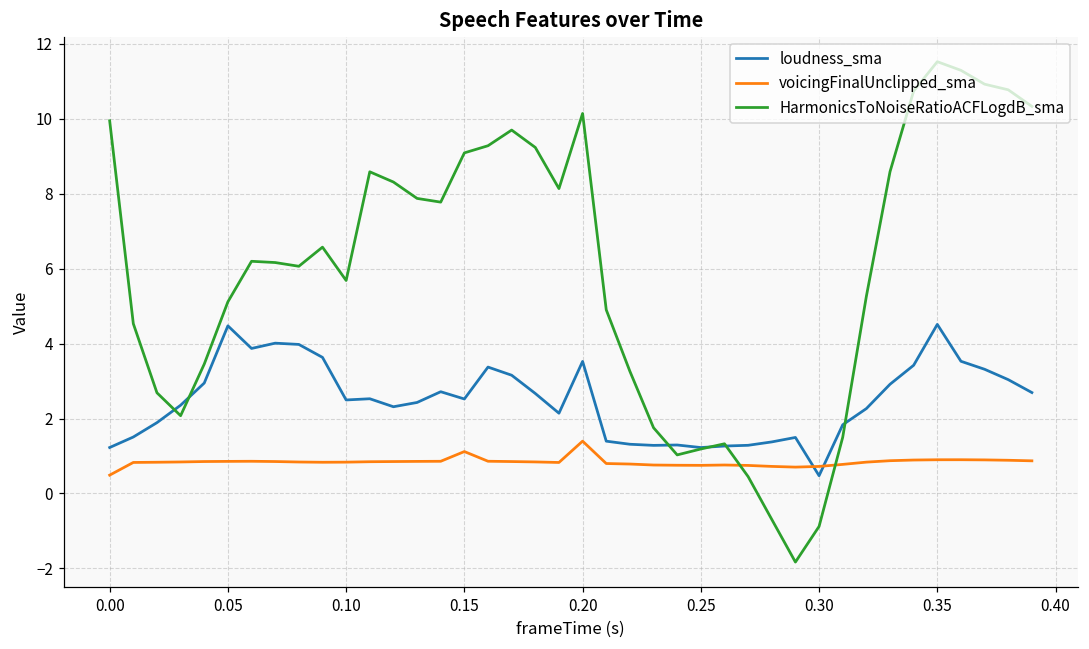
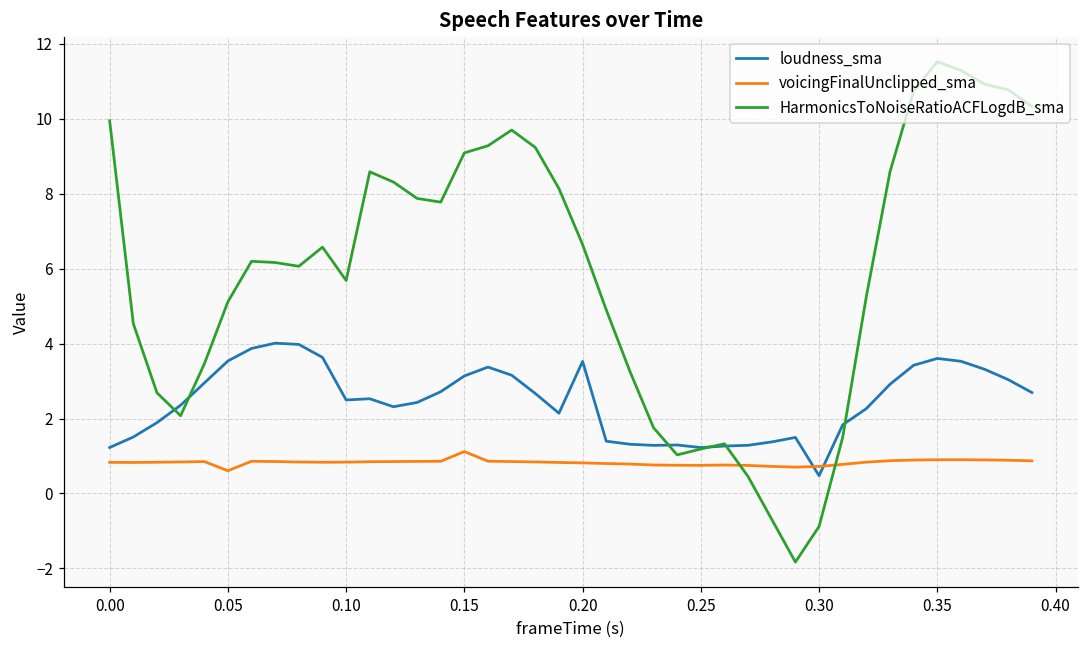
voicingFinalUnclipped_sma, 0.00: 0.5 -> 0.8
loudness_sma, 0.05: 4.5 -> 3.5
voicingFinalUnclipped_sma, 0.05: 0.9 -> 0.6
loudness_sma, 0.15: 2.5 -> 3.1
voicingFinalUnclipped_sma, 0.20: 1.4 -> 0.8
HarmonicsToNoiseRatioACFLogdB_sma, 0.20: 10.1 -> 6.6
loudness_sma, 0.35: 4.5 -> 3.6
